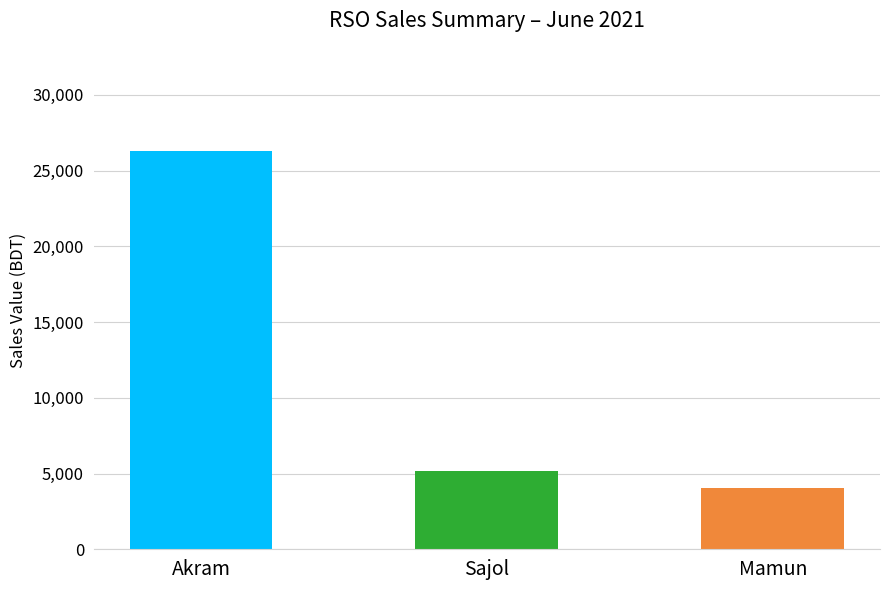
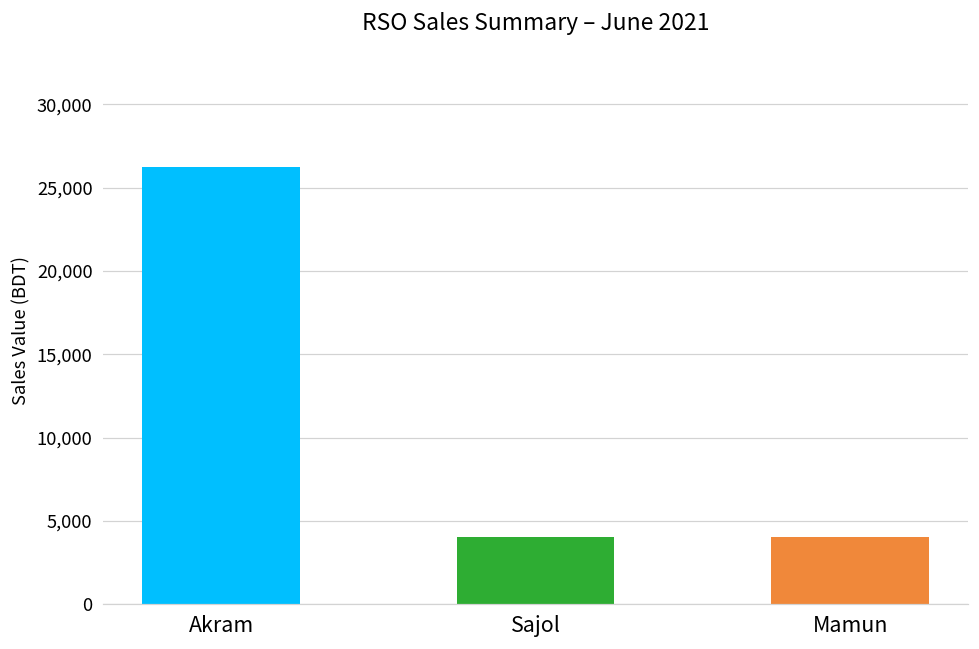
Sajol: 5,100 -> 4,000
